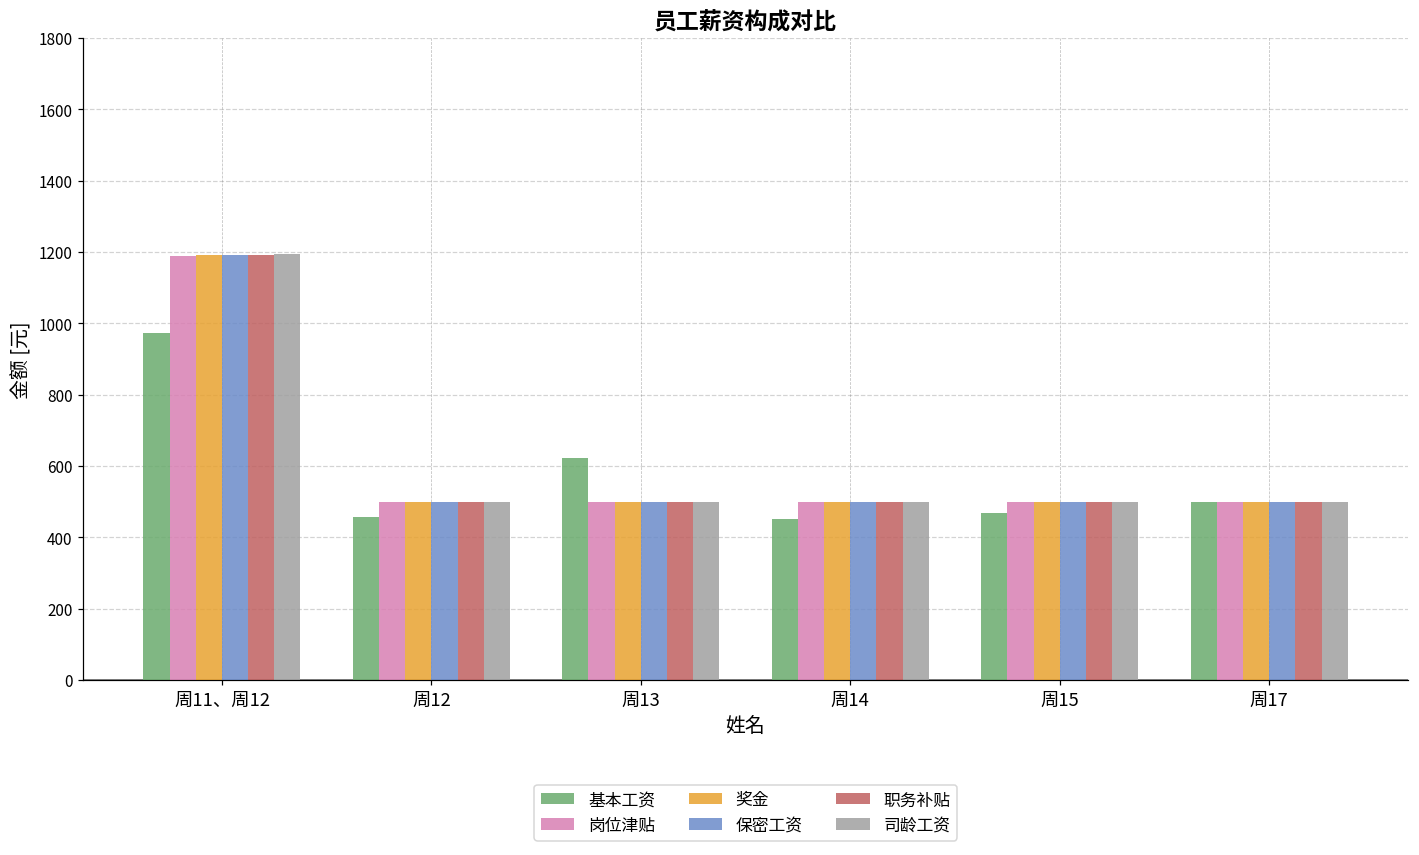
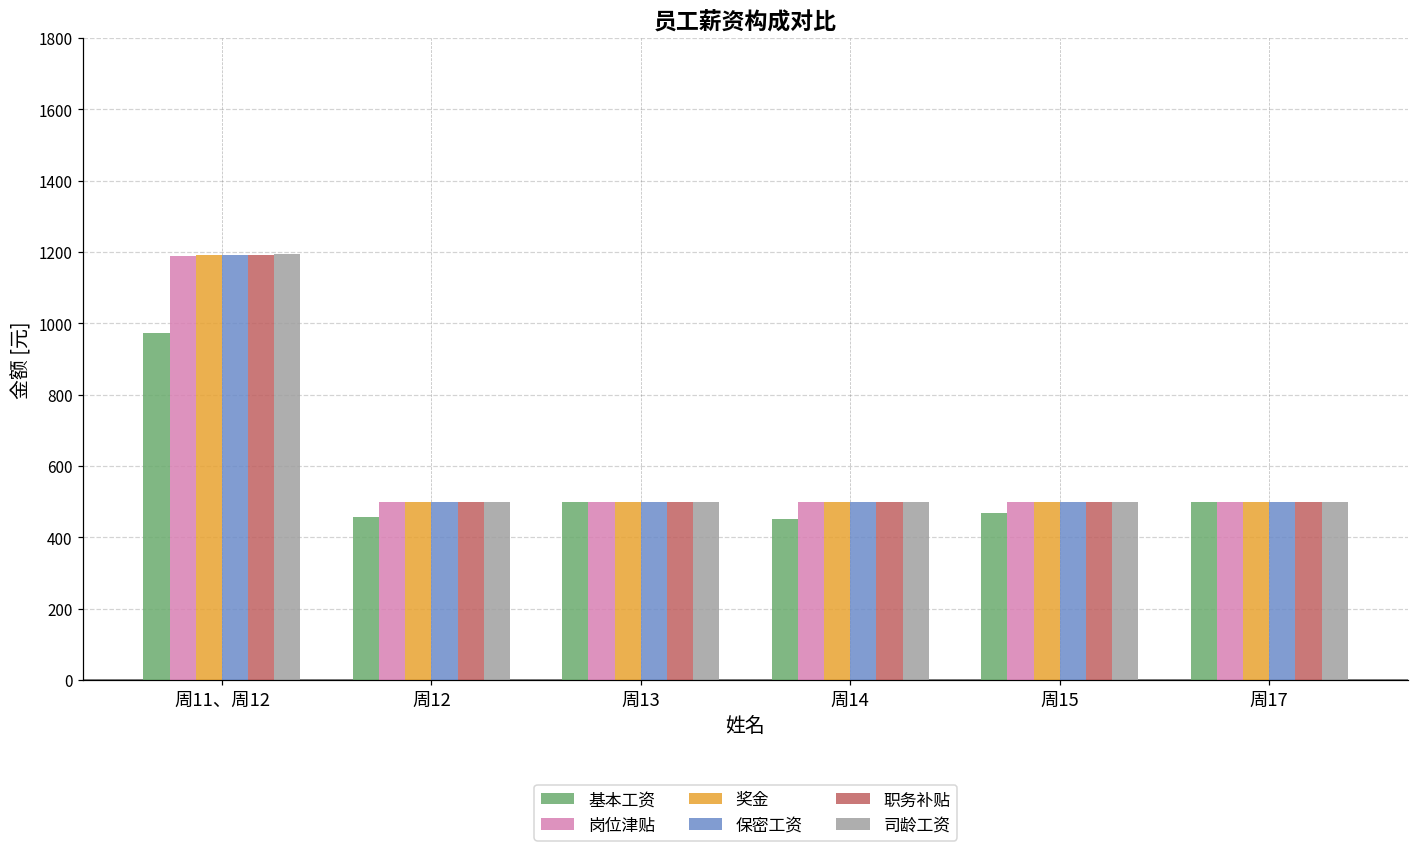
基本工资, 周13: 620 -> 500
